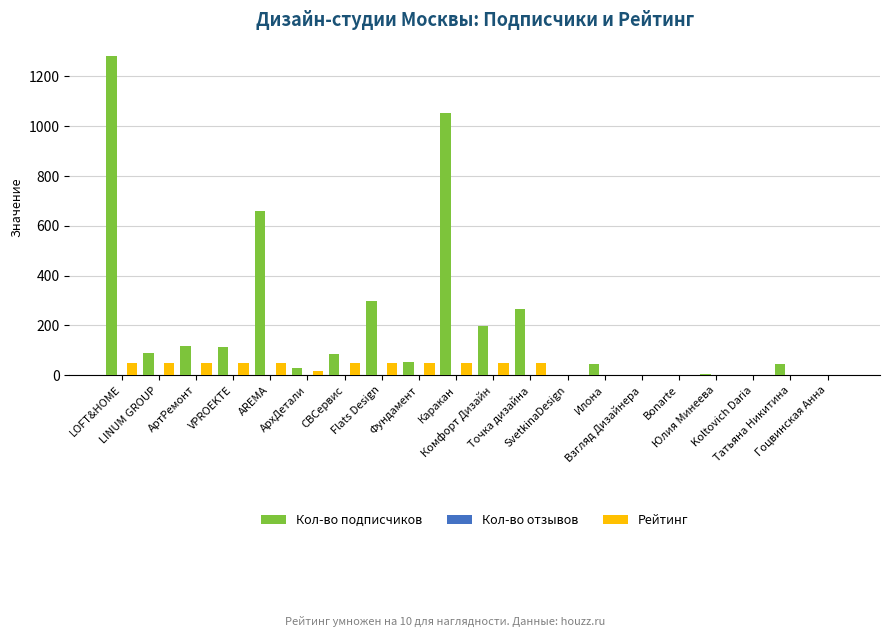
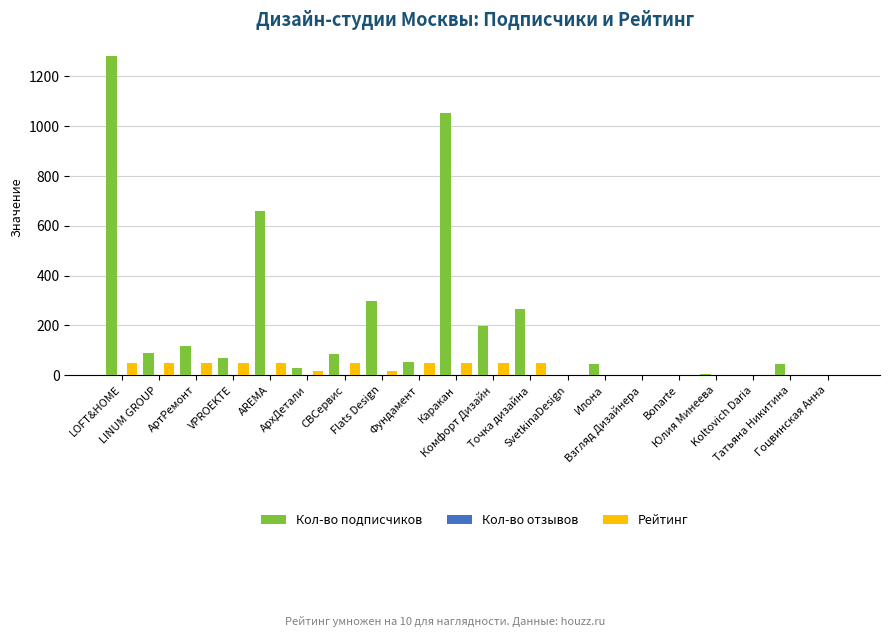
Кол-во подписчиков, VPROEKTE: 120 -> 70
Рейтинг, Flats Design: 50 -> 20
